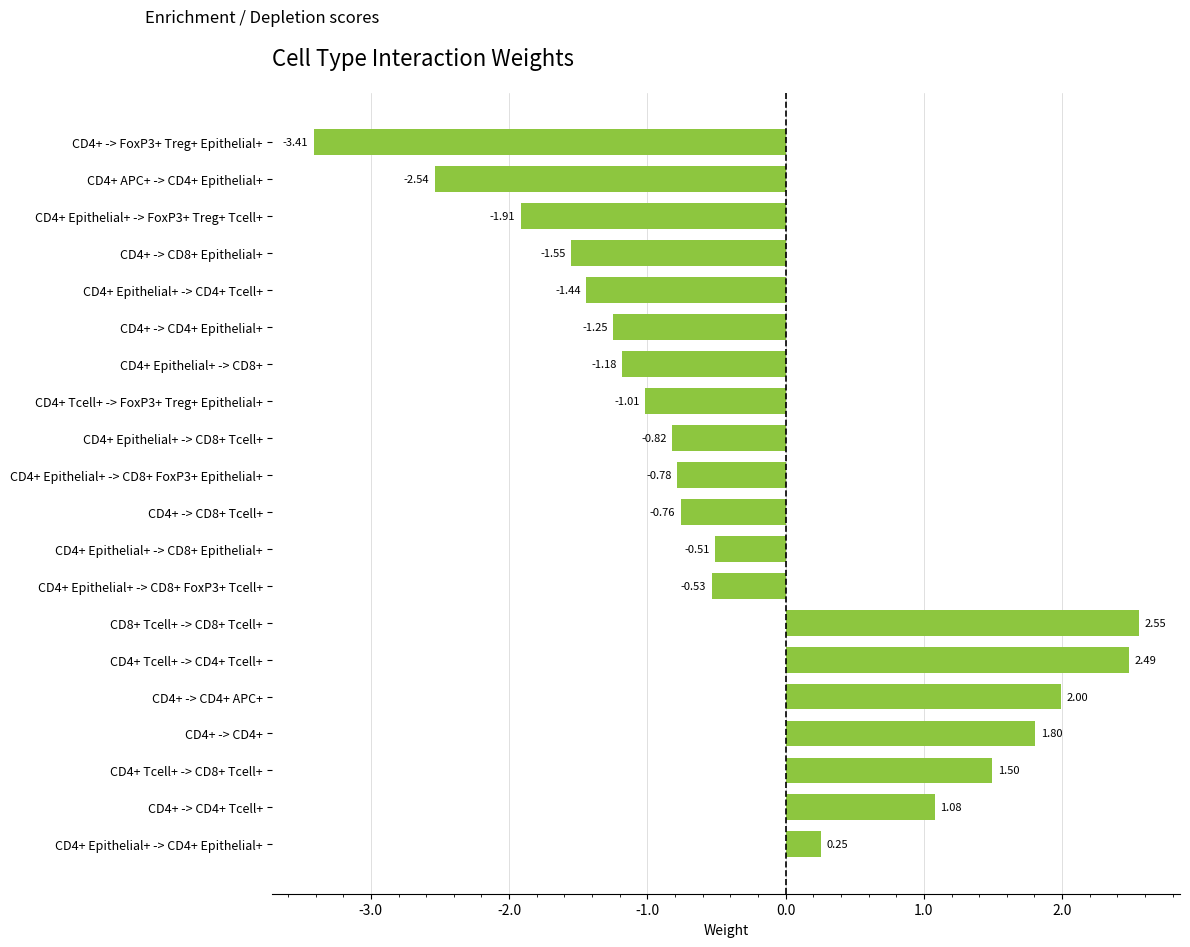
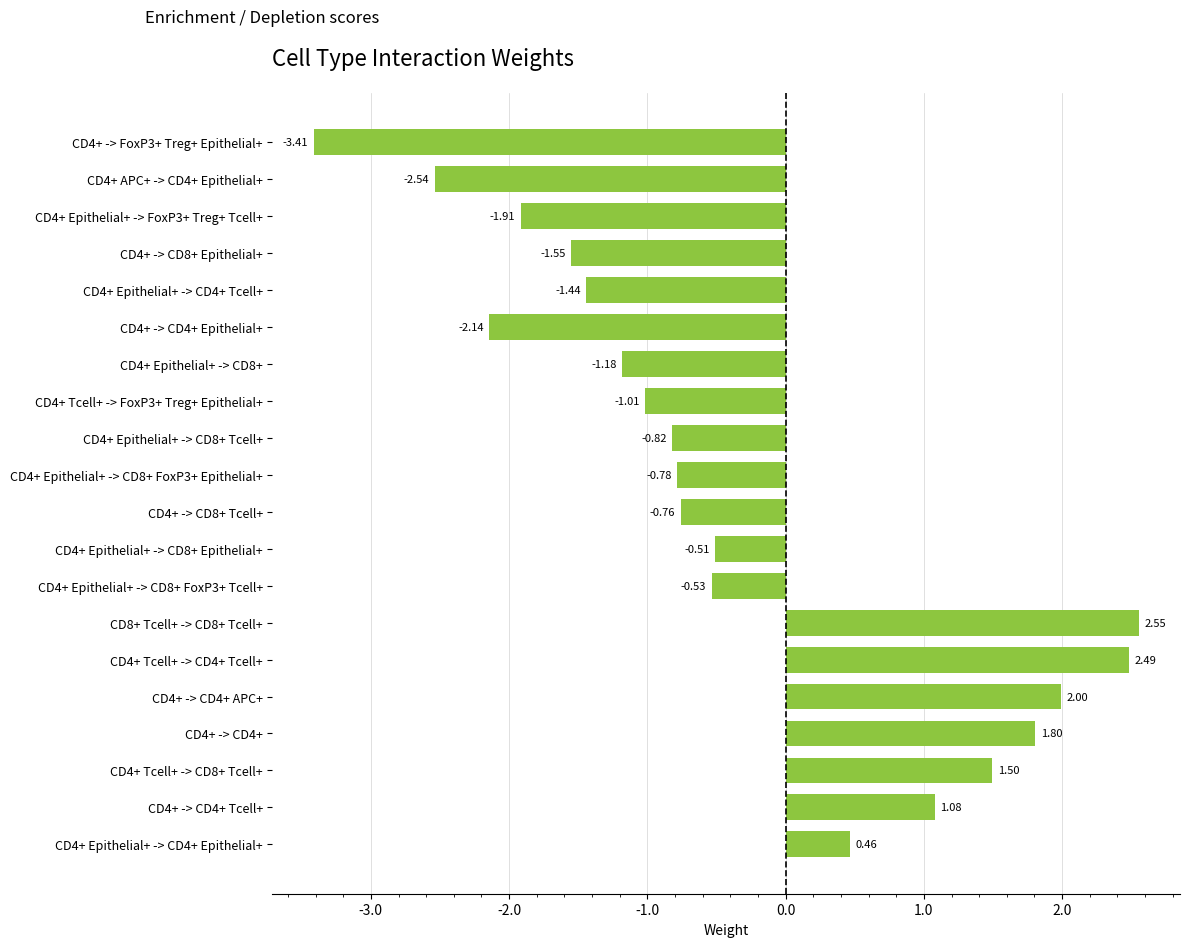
CD4+ -> CD4+ Epithelial+: -1.25 -> -2.14
CD4+ Epithelial+ -> CD4+ Epithelial+: 0.25 -> 0.46
